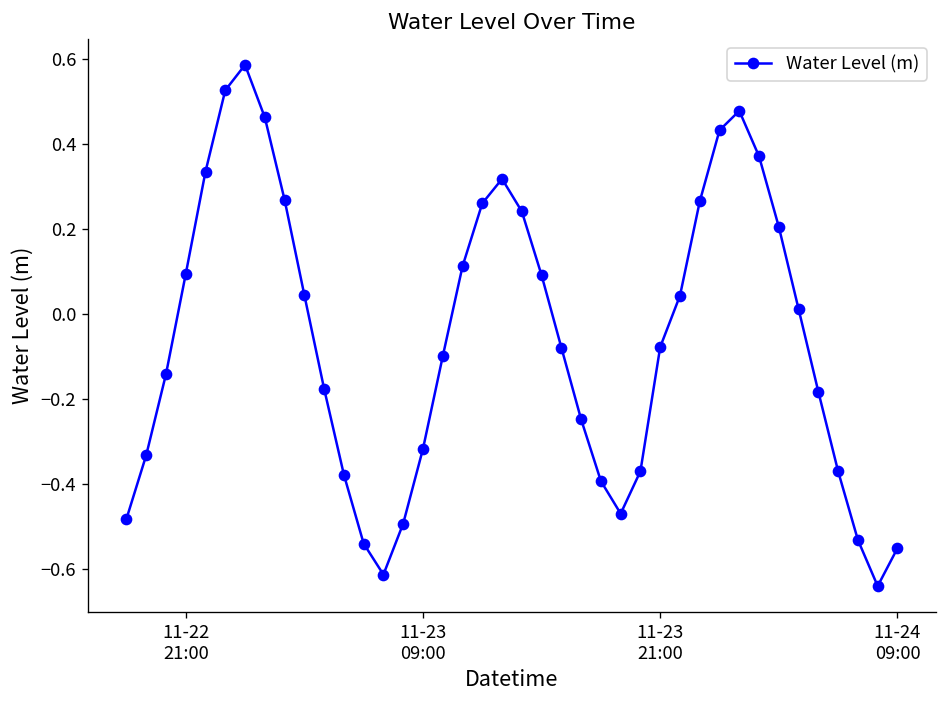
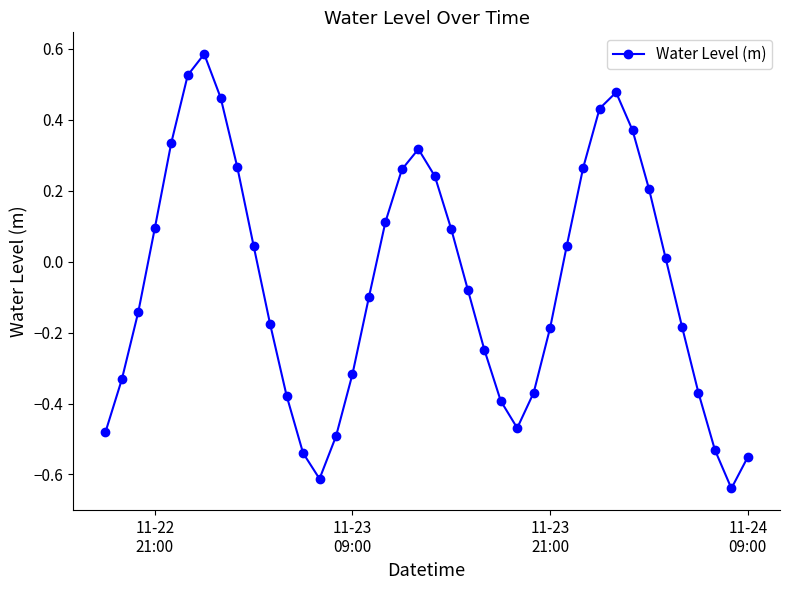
11-23 21:00: -0.08 -> -0.19
